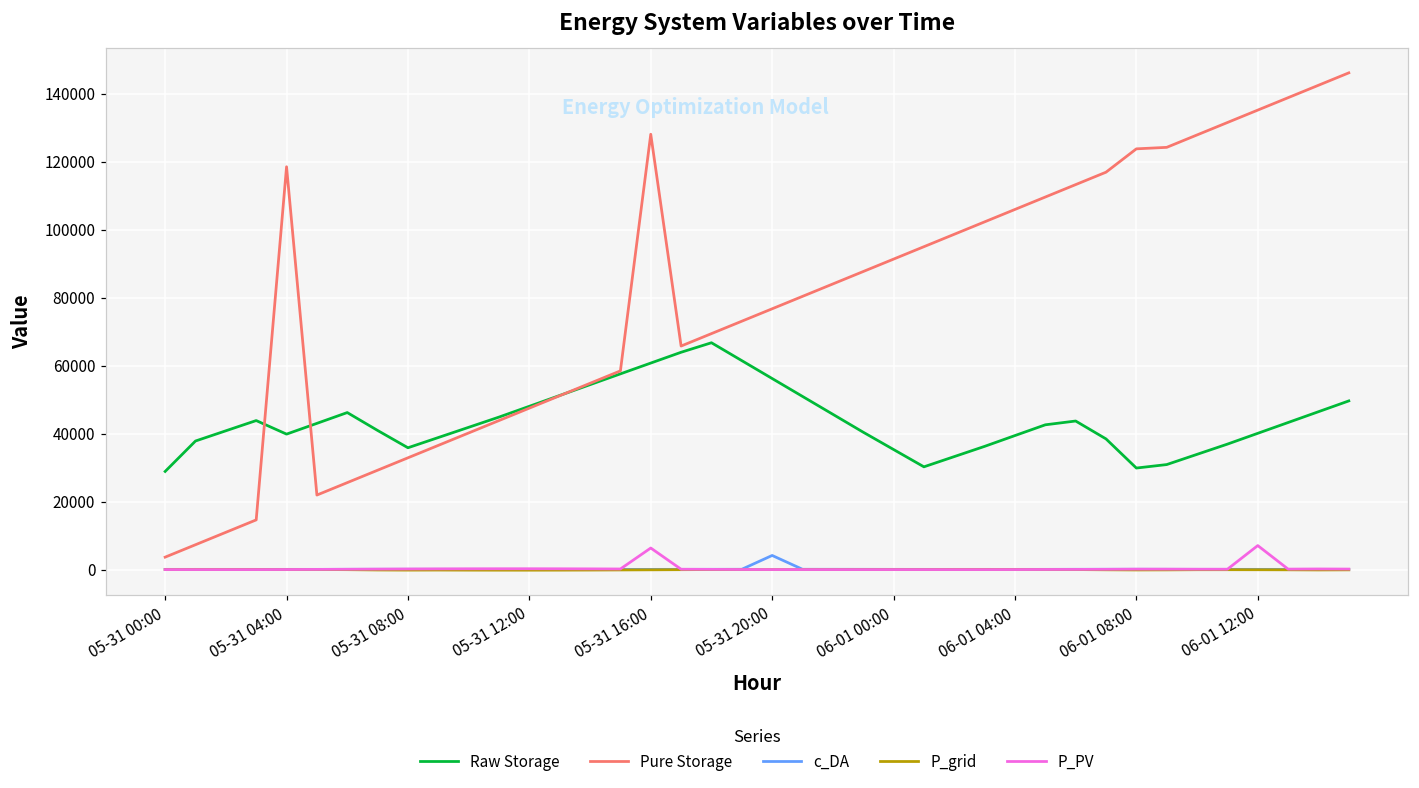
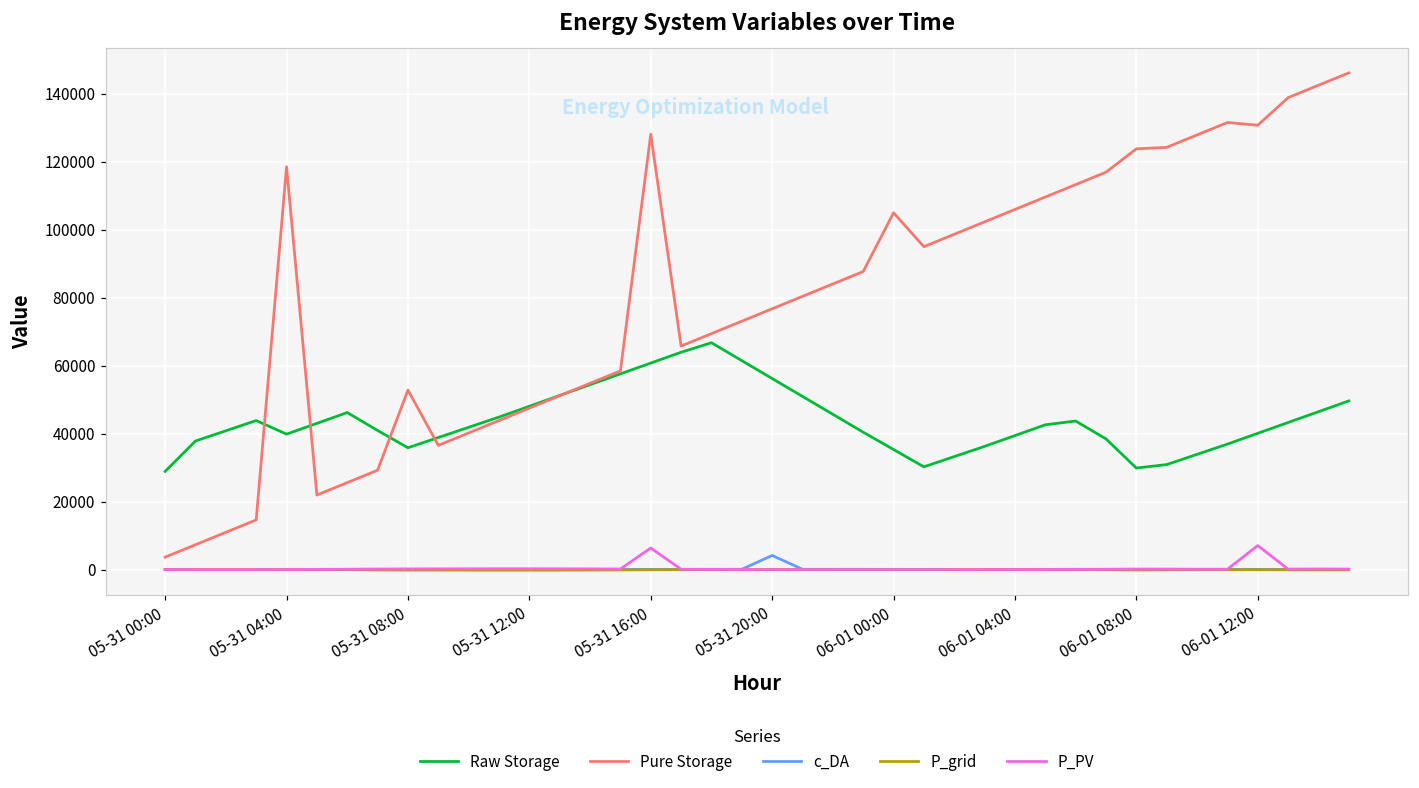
Pure Storage, 05-31 08:00: 33000 -> 53000
Pure Storage, 06-01 00:00: 91000 -> 105000
Pure Storage, 06-01 12:00: 135000 -> 131000
